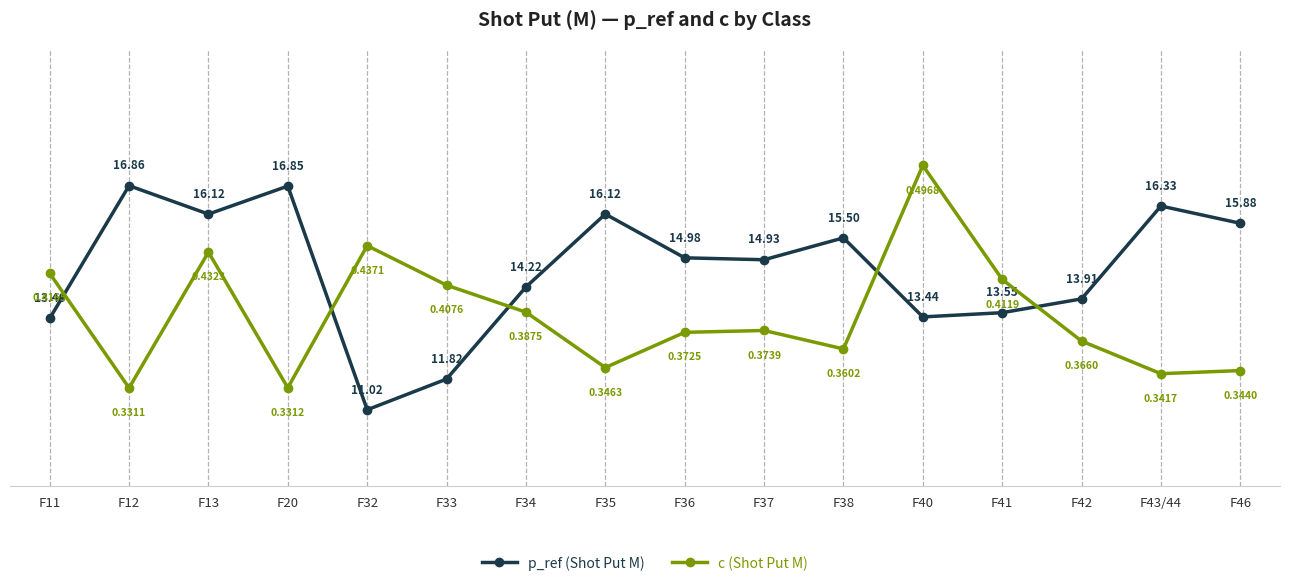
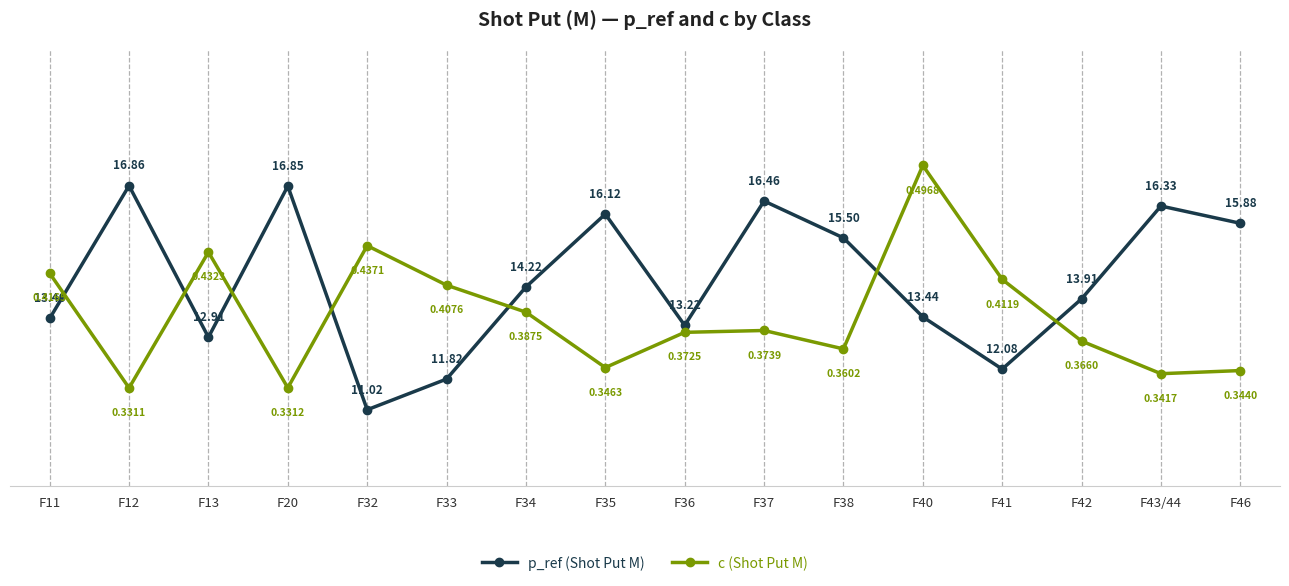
p_ref (Shot Put M), F13: 16.12 -> 12.91
p_ref (Shot Put M), F36: 14.98 -> 13.22
p_ref (Shot Put M), F37: 14.93 -> 16.46
p_ref (Shot Put M), F41: 13.55 -> 12.08
